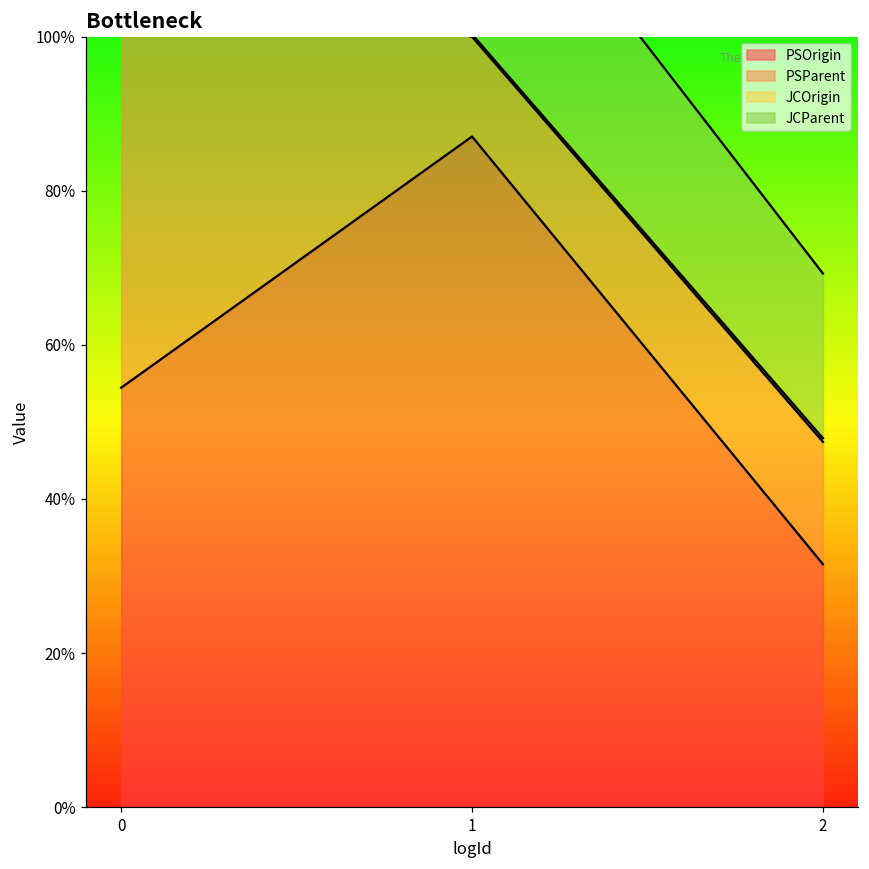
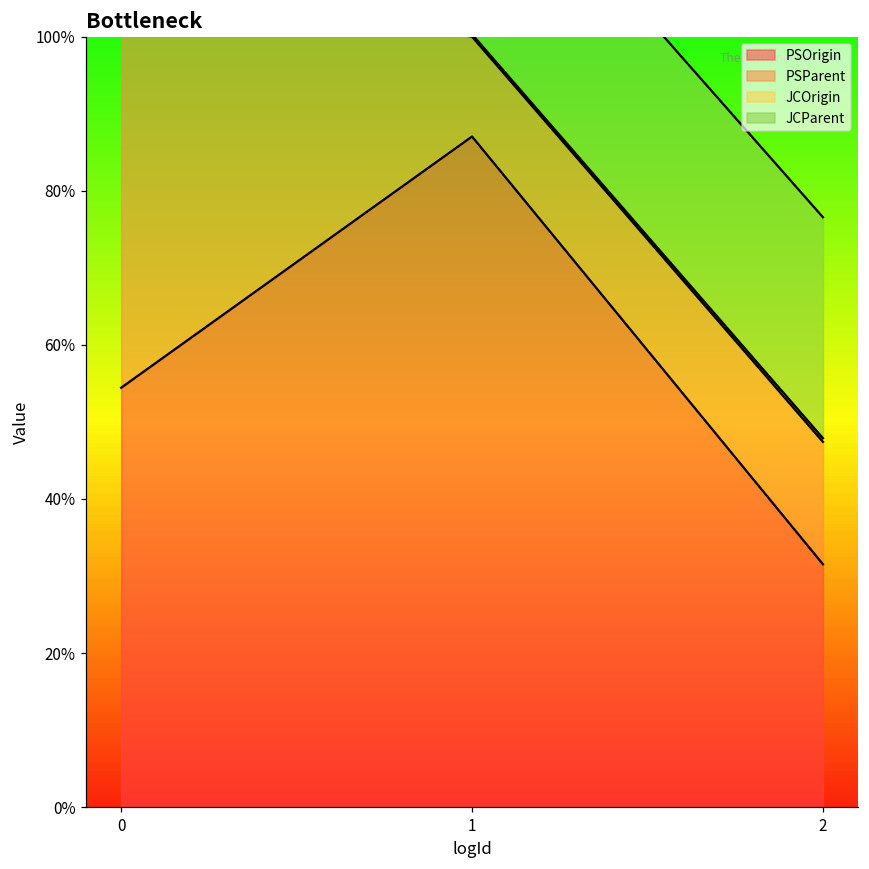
JCParent, 2: 21% -> 29%
